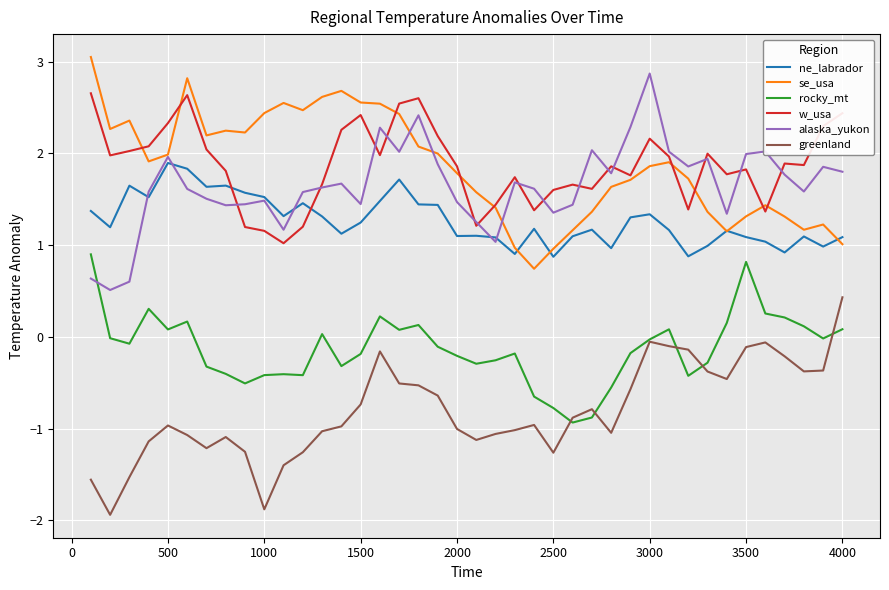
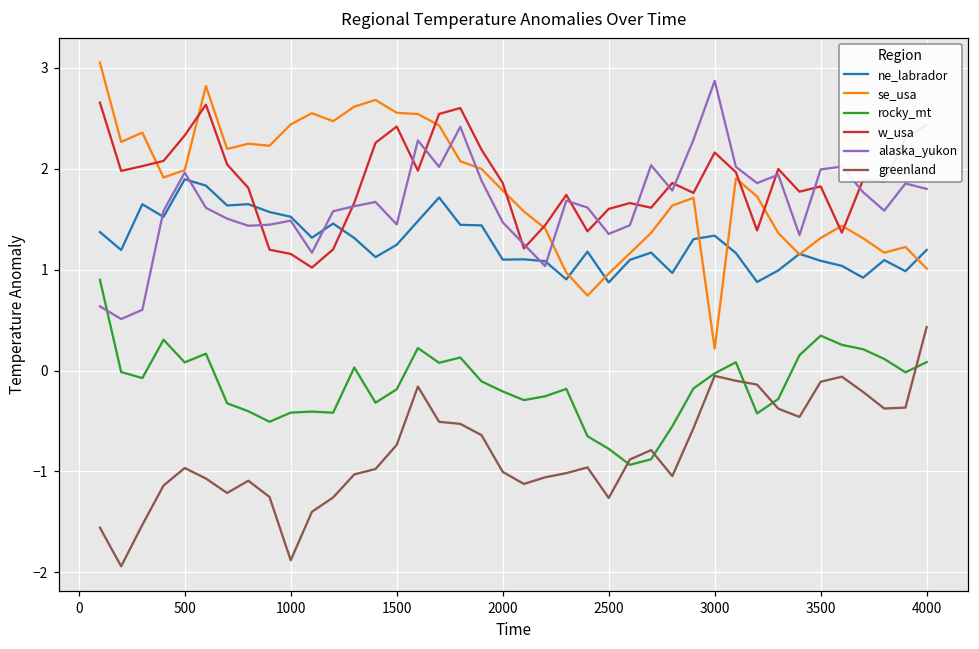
se_usa, 3000: 1.9 -> 0.2
rocky_mt, 3500: 0.8 -> 0.3
ne_labrador, 4000: 1.1 -> 1.2
